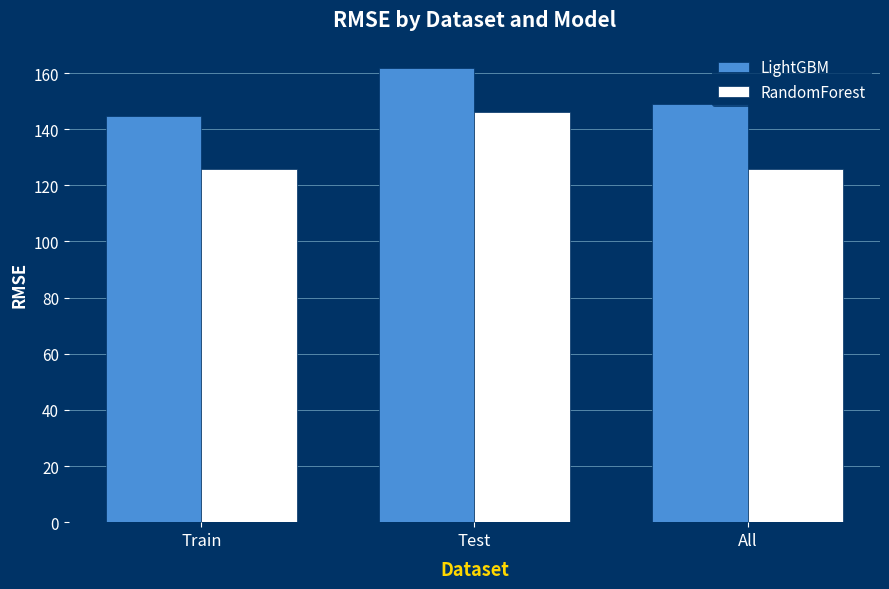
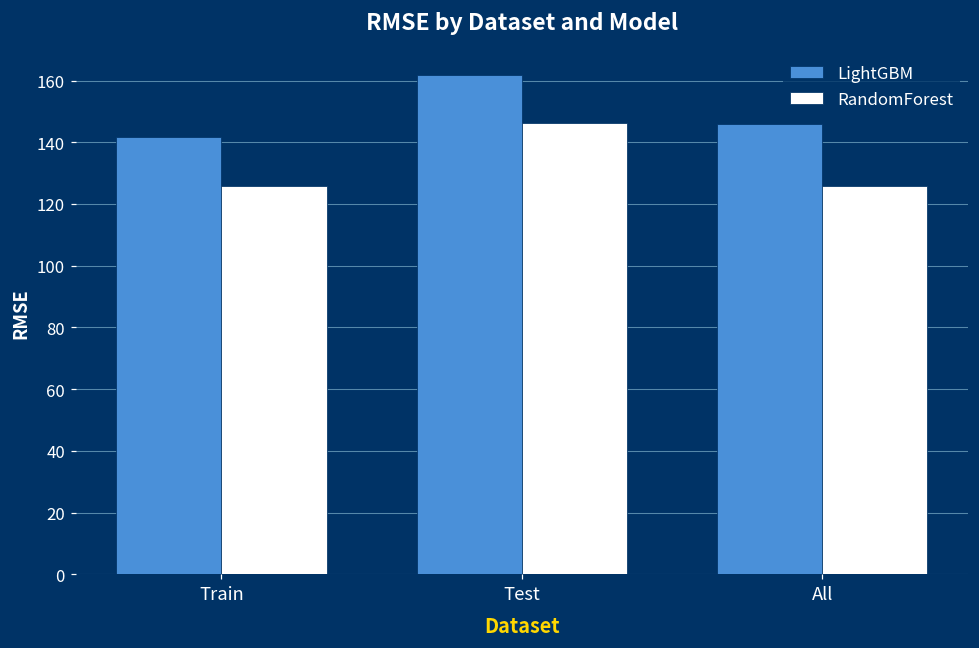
LightGBM, Train: 145 -> 142
LightGBM, All: 149 -> 146
